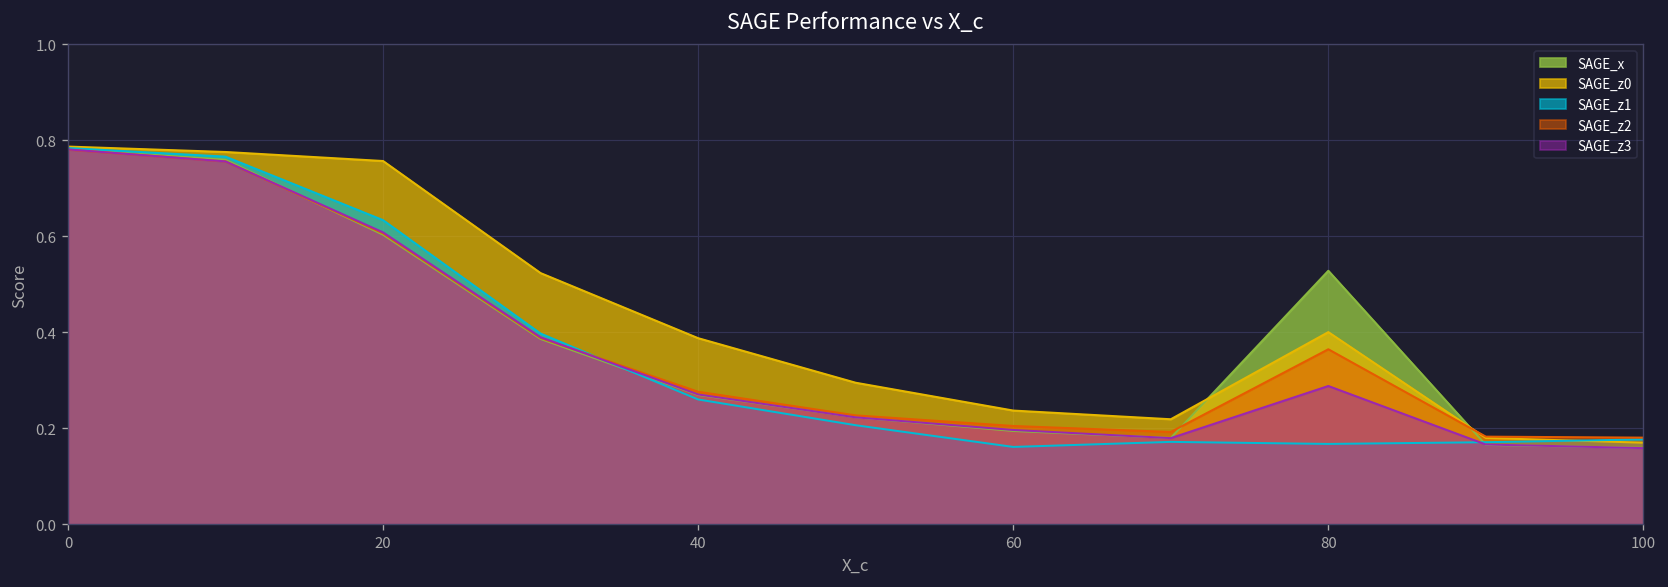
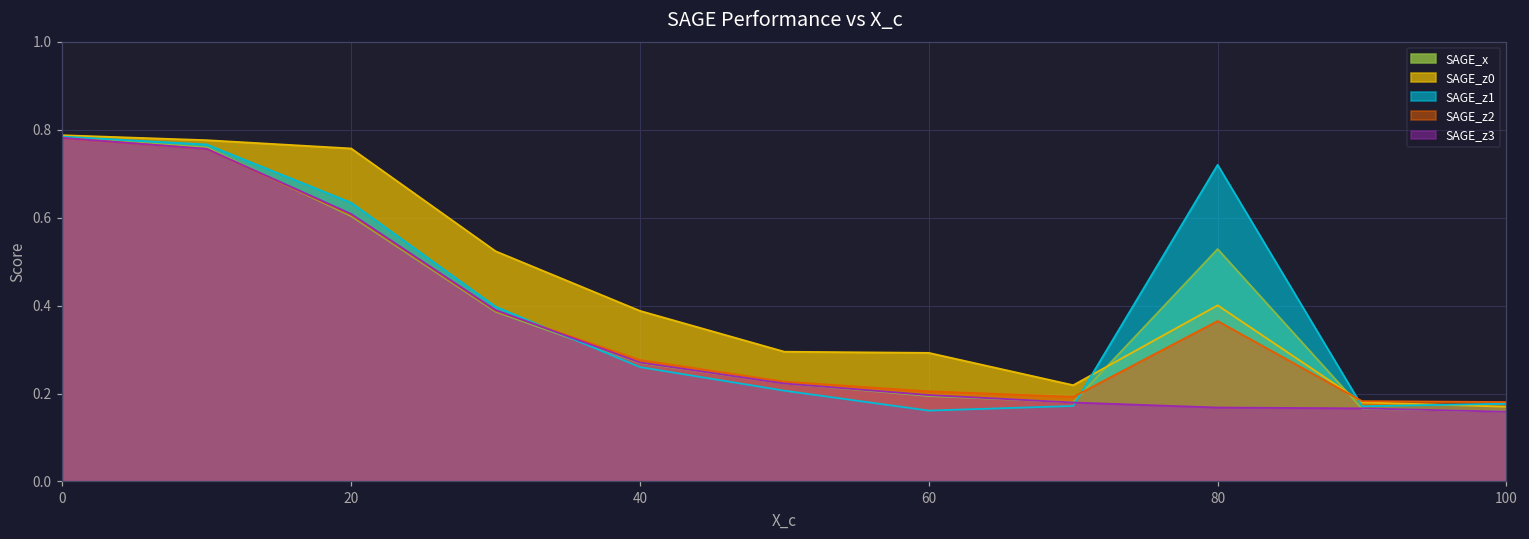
SAGE_z0, 60: 0.24 -> 0.29
SAGE_z1, 80: 0.17 -> 0.72
SAGE_z3, 80: 0.29 -> 0.17
